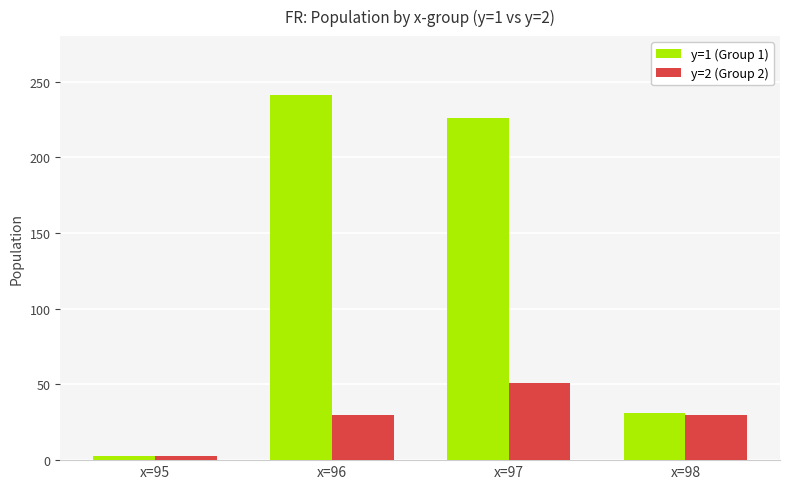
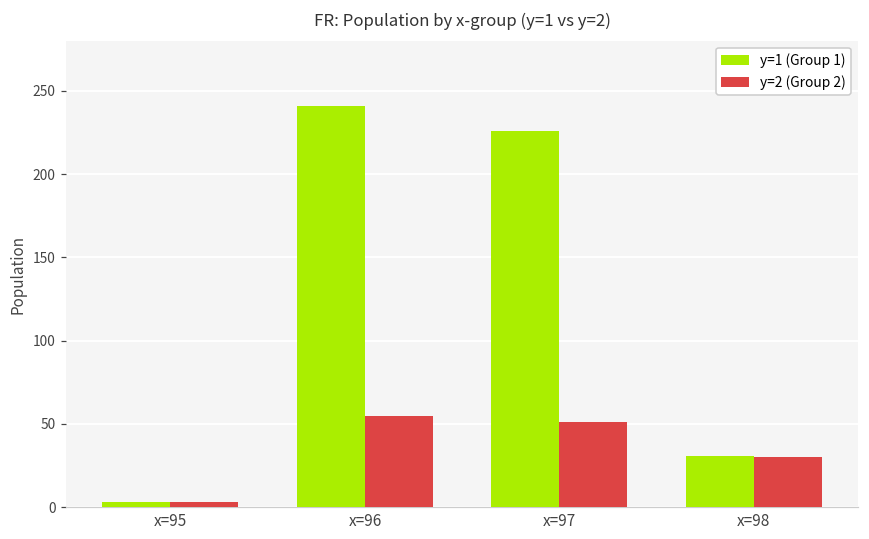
y=2 (Group 2), x=96: 30 -> 55
